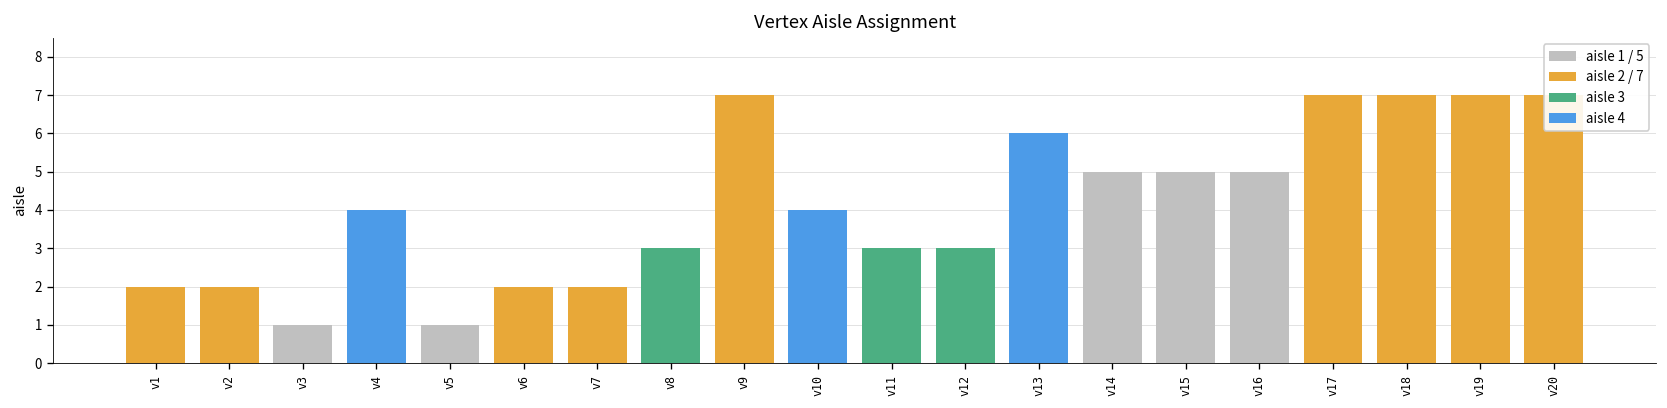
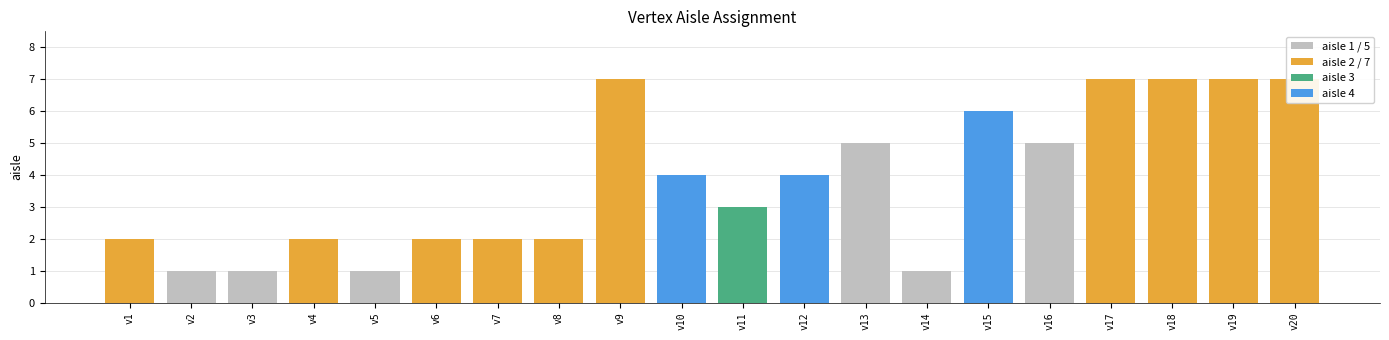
v2: 2 -> 1
v4: 4 -> 2
v8: 3 -> 2
v12: 3 -> 4
v13: 6 -> 5
v14: 5 -> 1
v15: 5 -> 6
